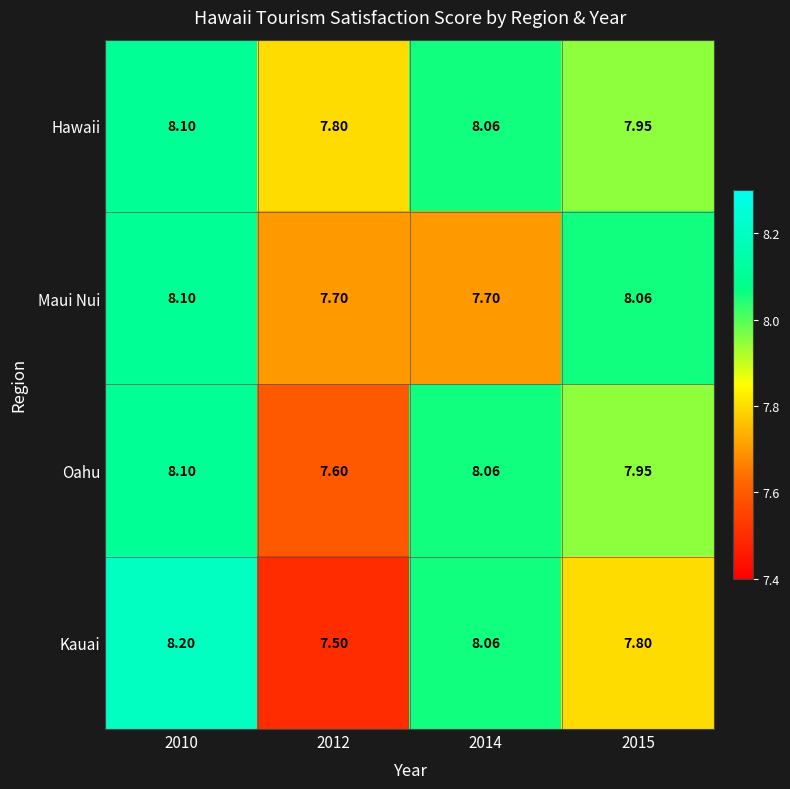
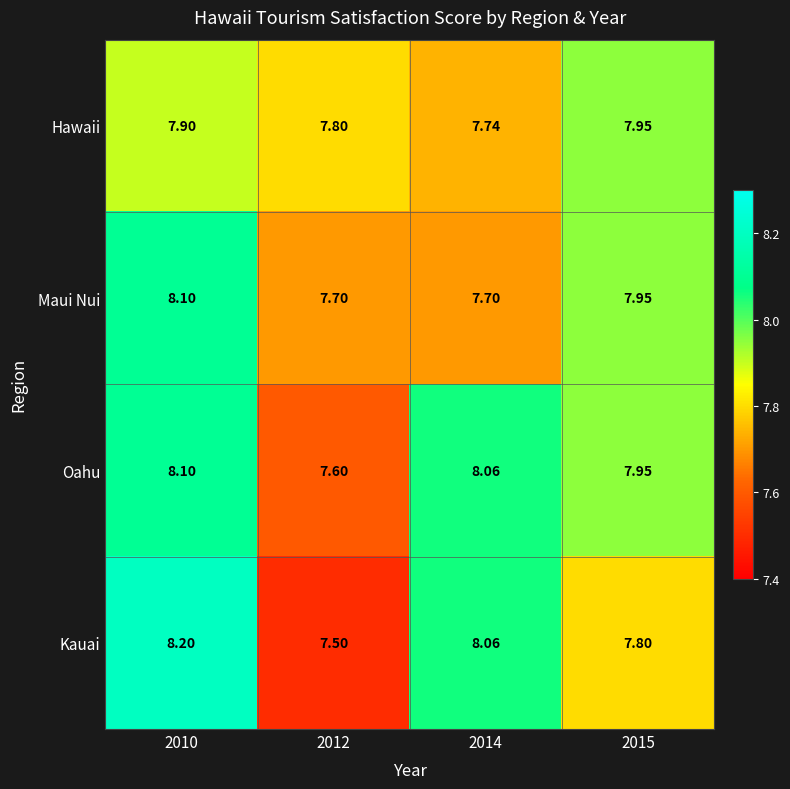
Hawaii, 2010: 8.10 -> 7.90
Hawaii, 2014: 8.06 -> 7.74
Maui Nui, 2015: 8.06 -> 7.95
